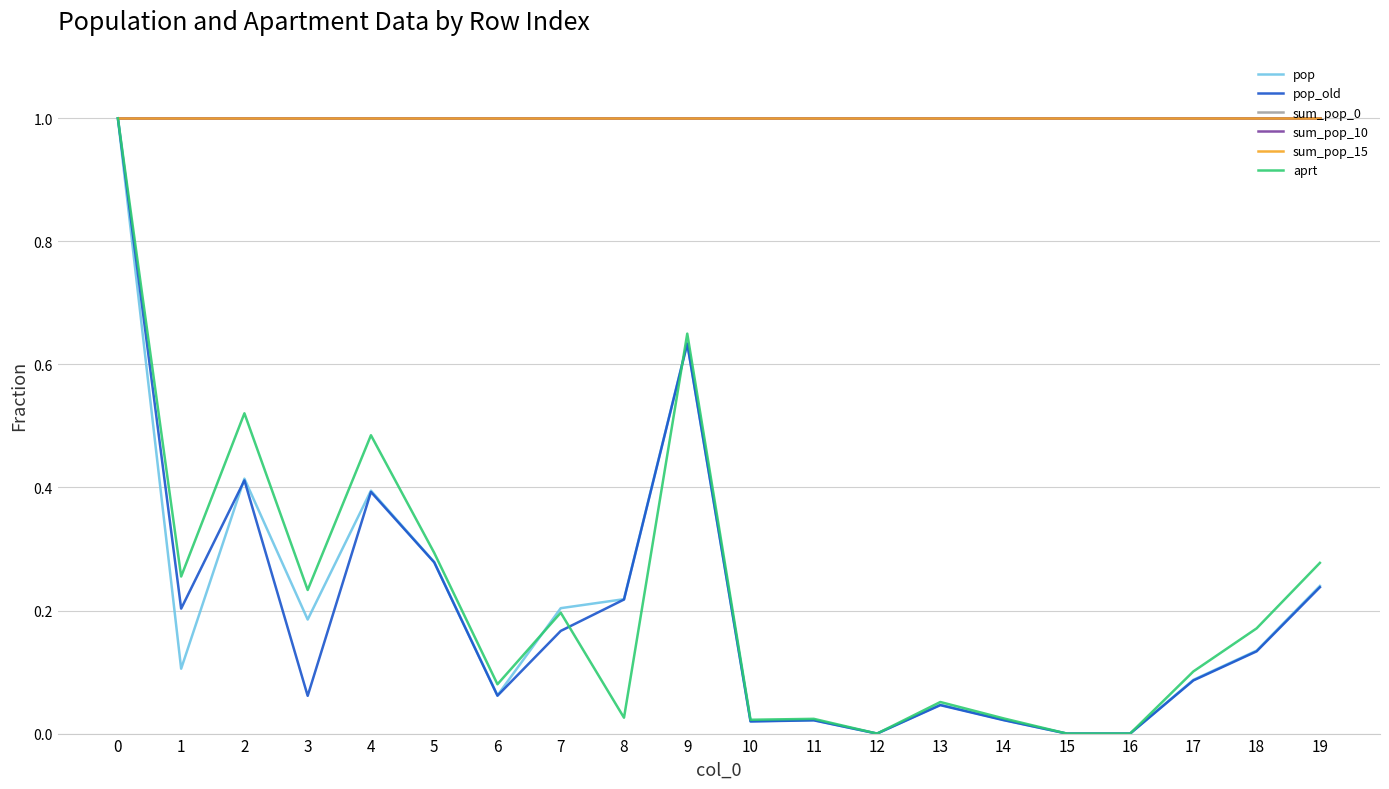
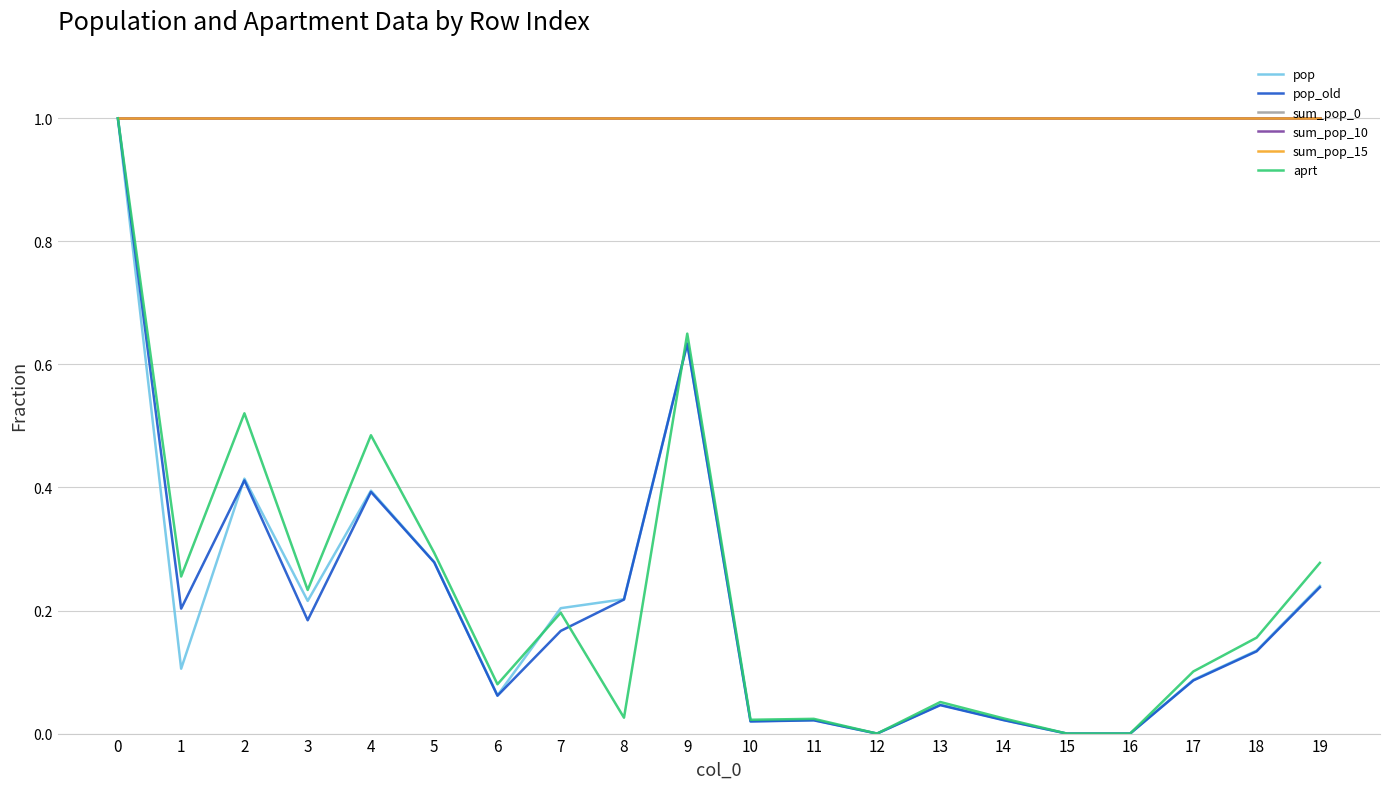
pop, 3: 0.19 -> 0.22
pop_old, 3: 0.06 -> 0.18
aprt, 18: 0.17 -> 0.16
